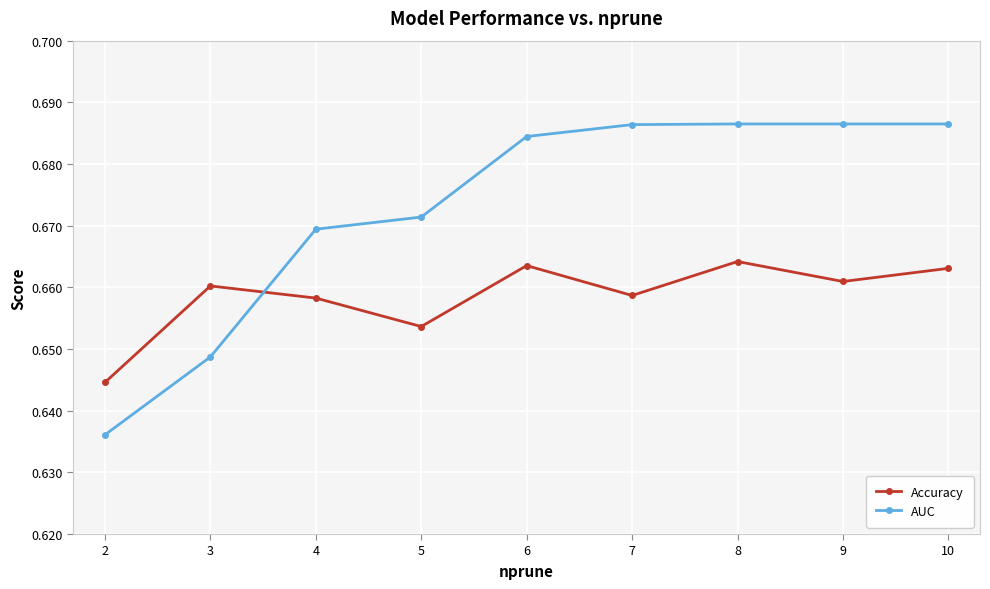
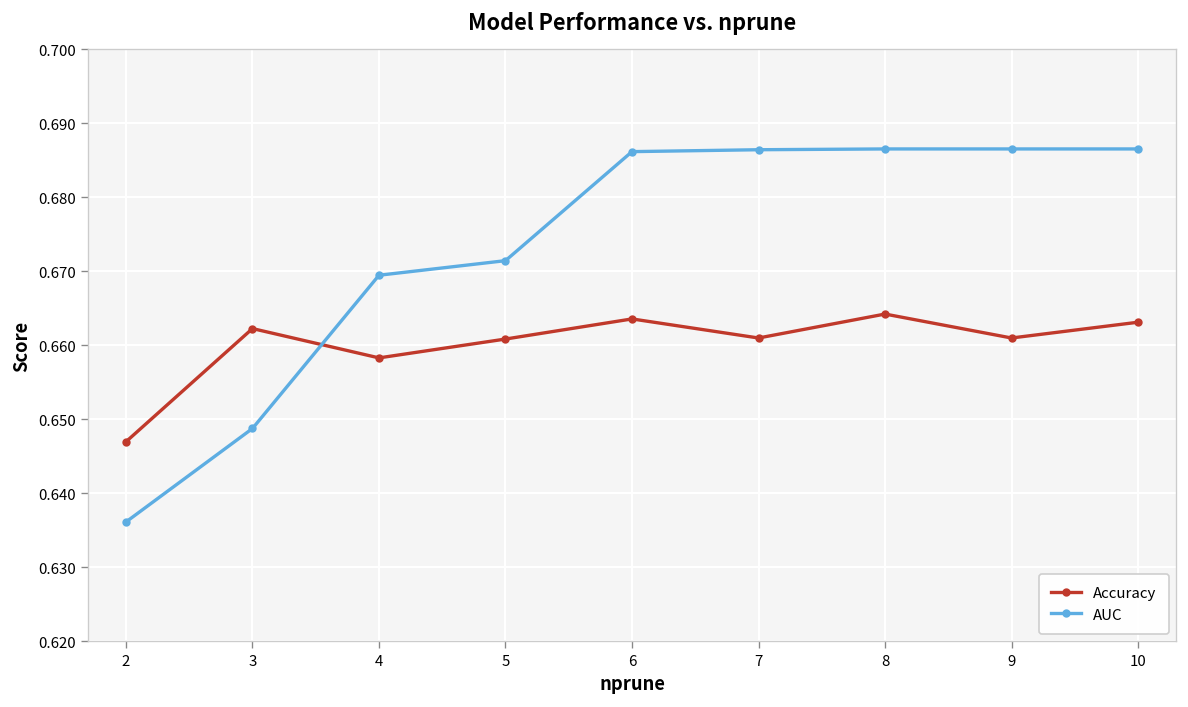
Accuracy, 2: 0.645 -> 0.647
Accuracy, 3: 0.660 -> 0.662
Accuracy, 5: 0.654 -> 0.661
AUC, 6: 0.684 -> 0.686
Accuracy, 7: 0.659 -> 0.661
